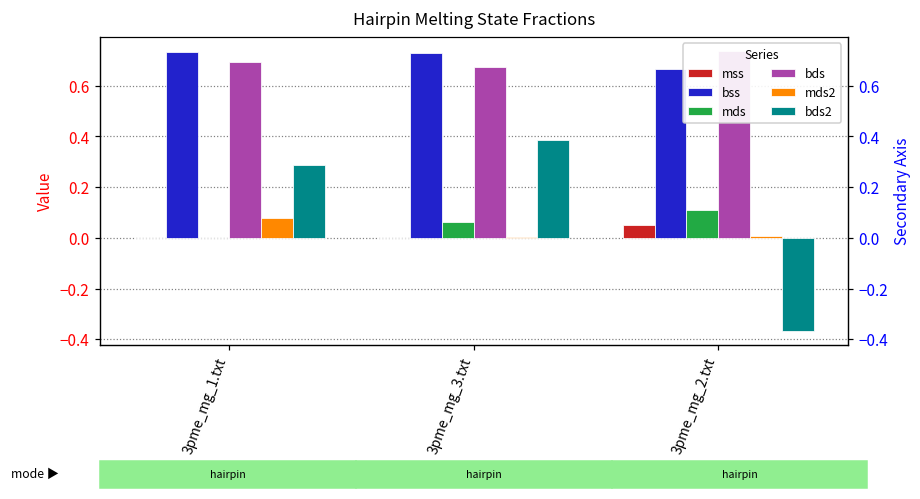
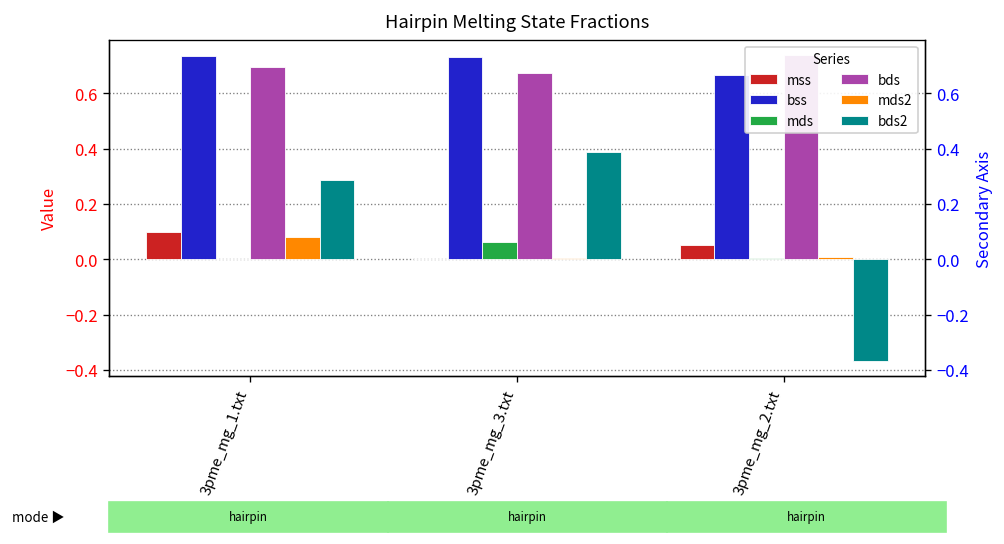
mss, 3pme_mg_1.txt: 0.00 -> 0.10
mds, 3pme_mg_2.txt: 0.11 -> 0.00
